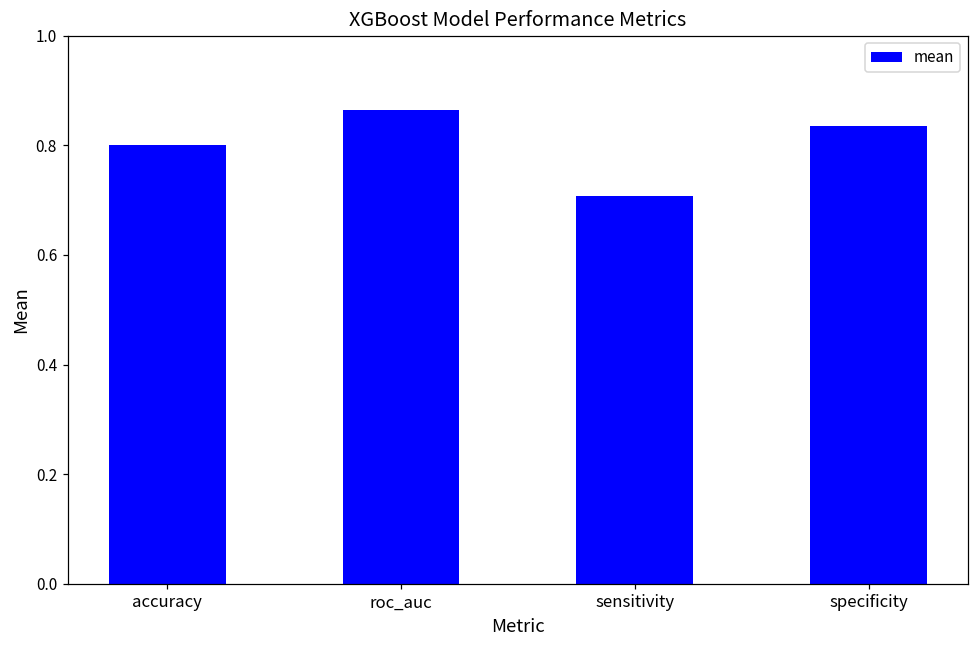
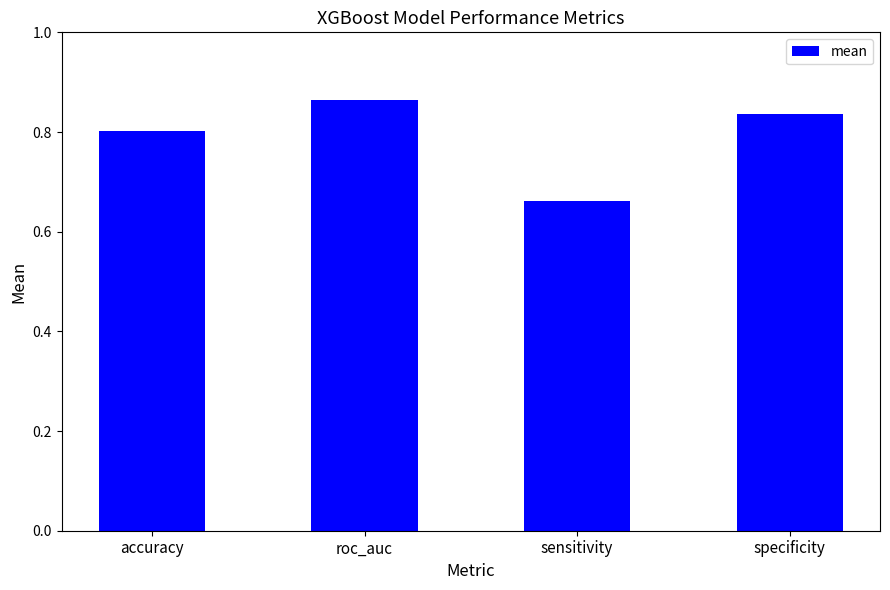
sensitivity: 0.71 -> 0.66
